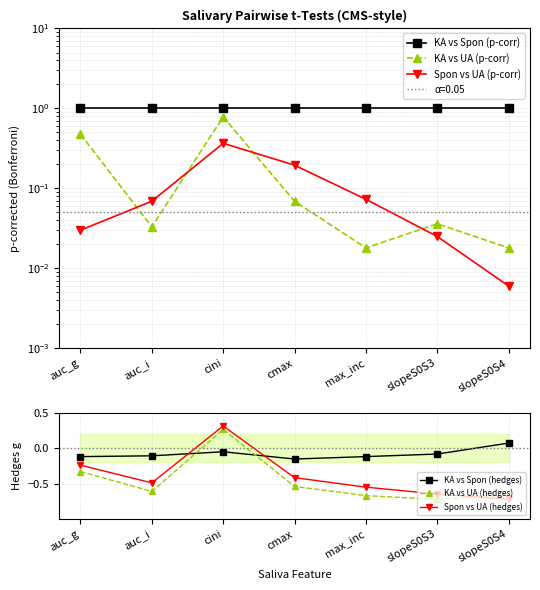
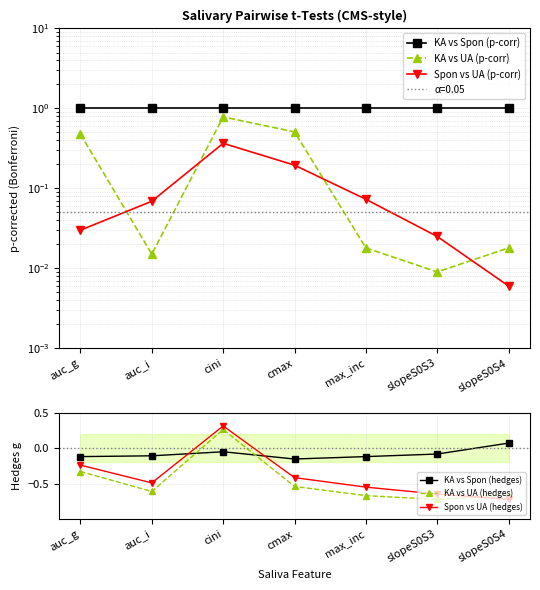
Salivary Pairwise t-Tests (CMS-style), KA vs UA (p-corr), auc_i: 0.033 -> 0.015
Salivary Pairwise t-Tests (CMS-style), KA vs UA (p-corr), cmax: 0.07 -> 0.5
Salivary Pairwise t-Tests (CMS-style), KA vs UA (p-corr), slopeS0S3: 0.04 -> 0.009
